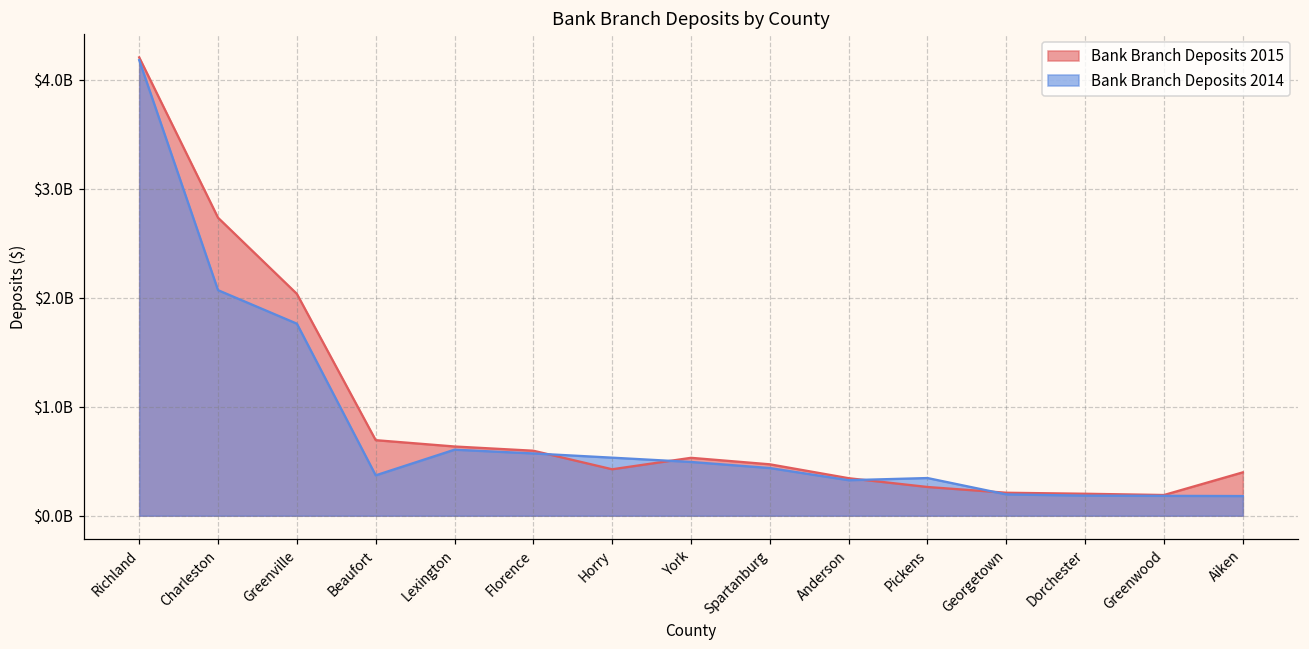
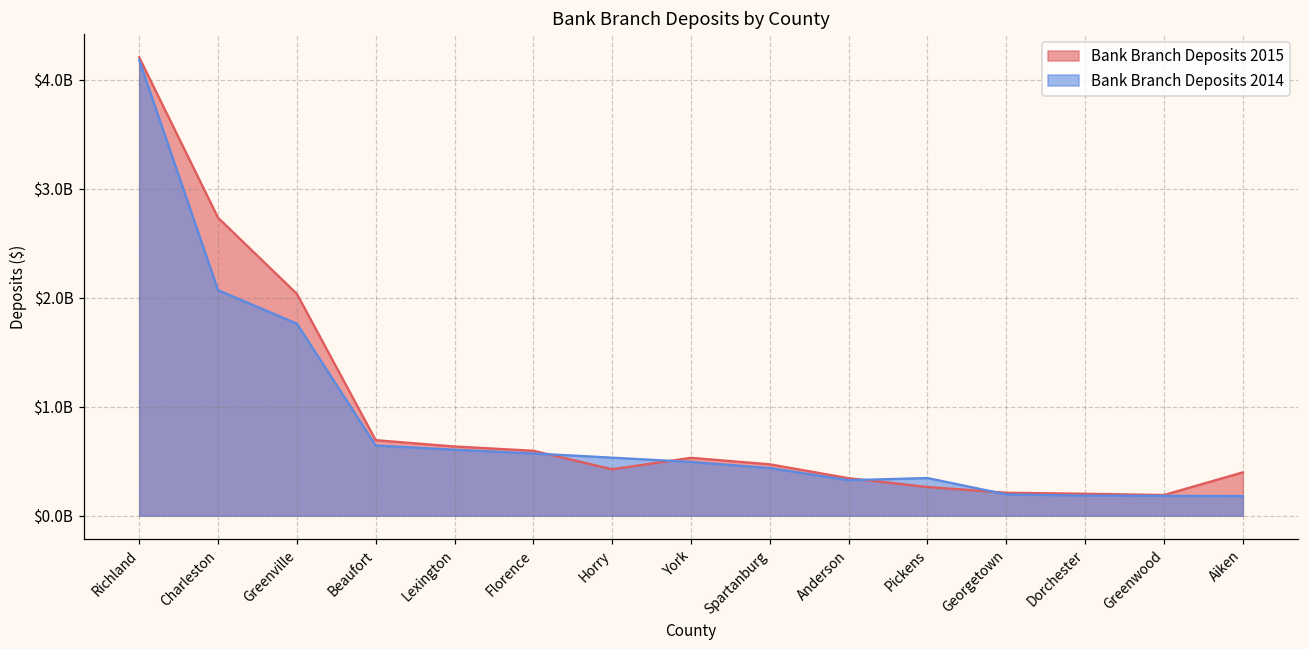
Bank Branch Deposits 2014, Beaufort: $400000000 -> $600000000
